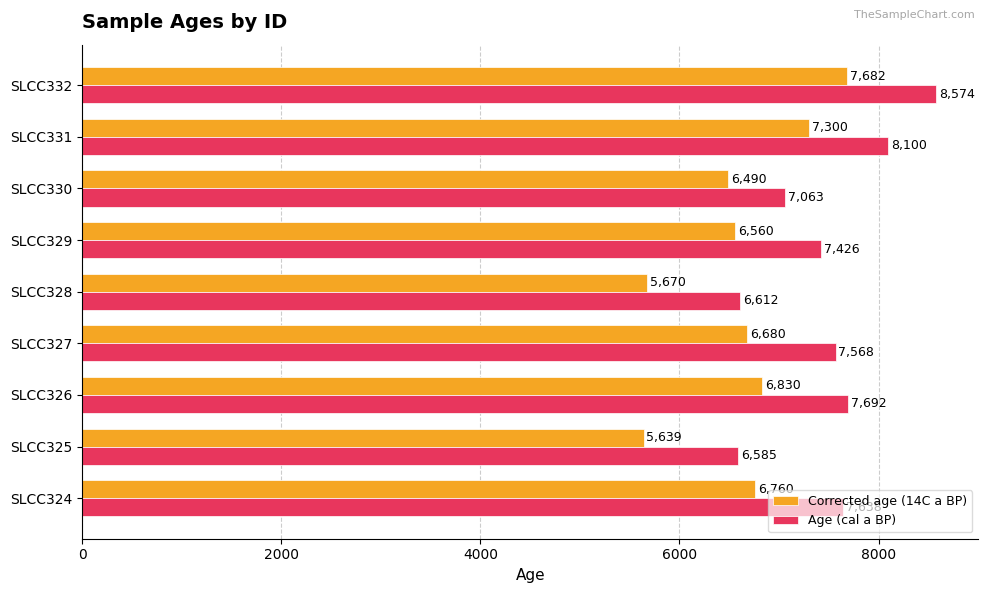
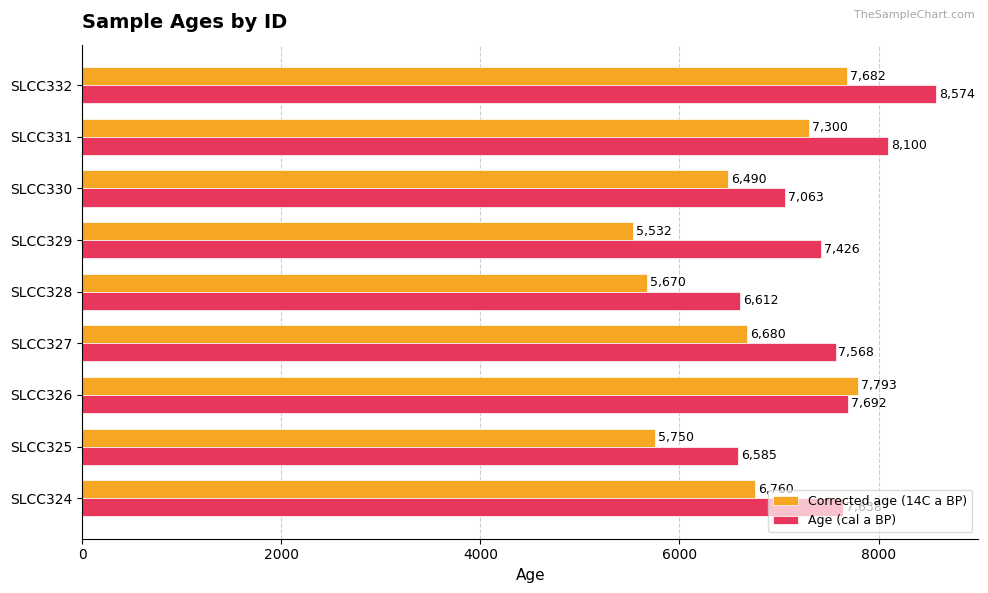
Corrected age (14C a BP), SLCC329: 6,560 -> 5,532
Corrected age (14C a BP), SLCC326: 6,830 -> 7,793
Corrected age (14C a BP), SLCC325: 5,639 -> 5,750
